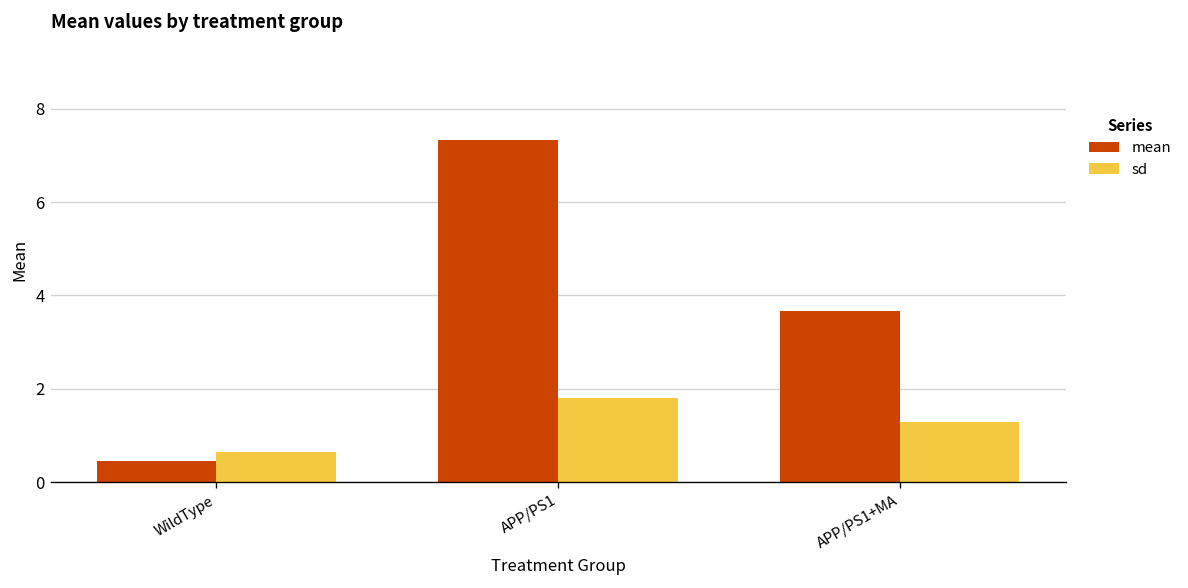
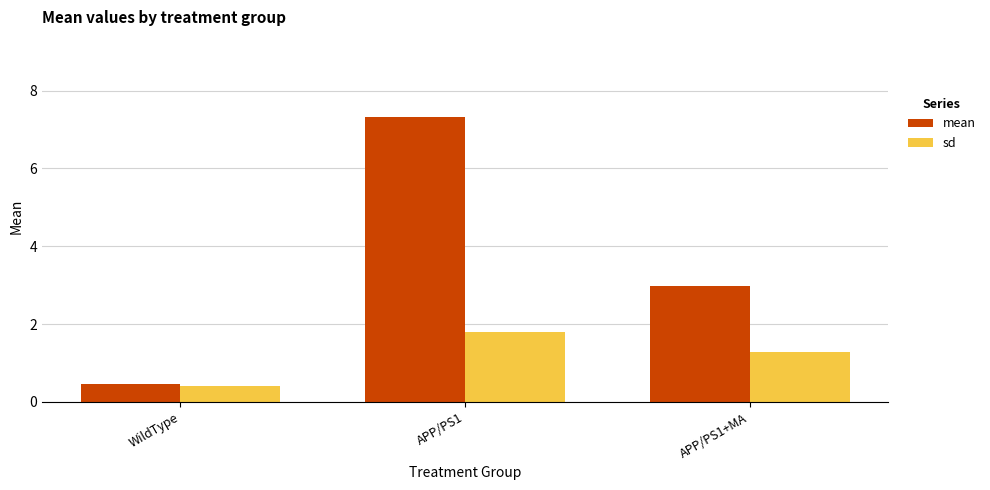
sd, WildType: 0.6 -> 0.4
mean, APP/PS1+MA: 3.7 -> 3.0
